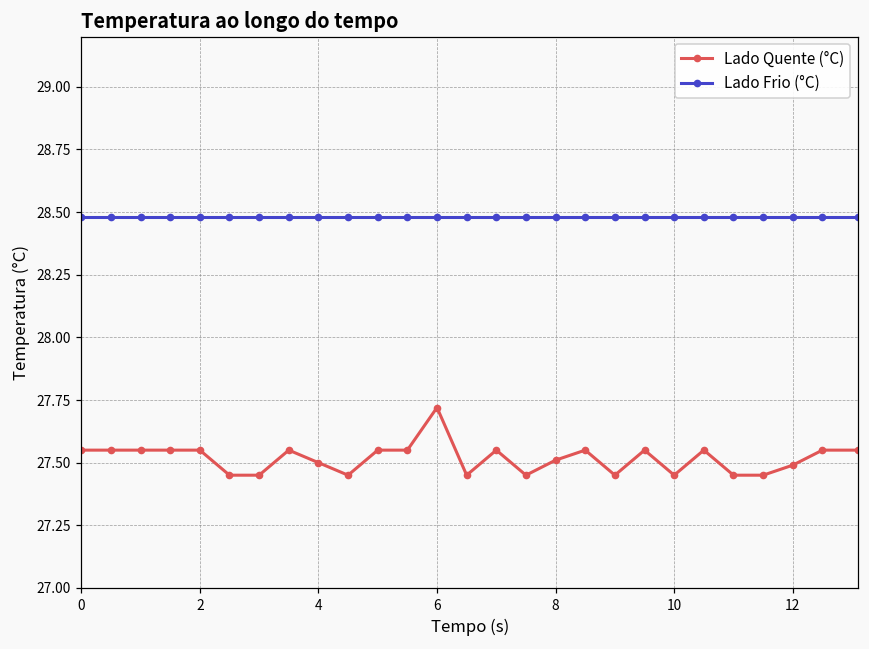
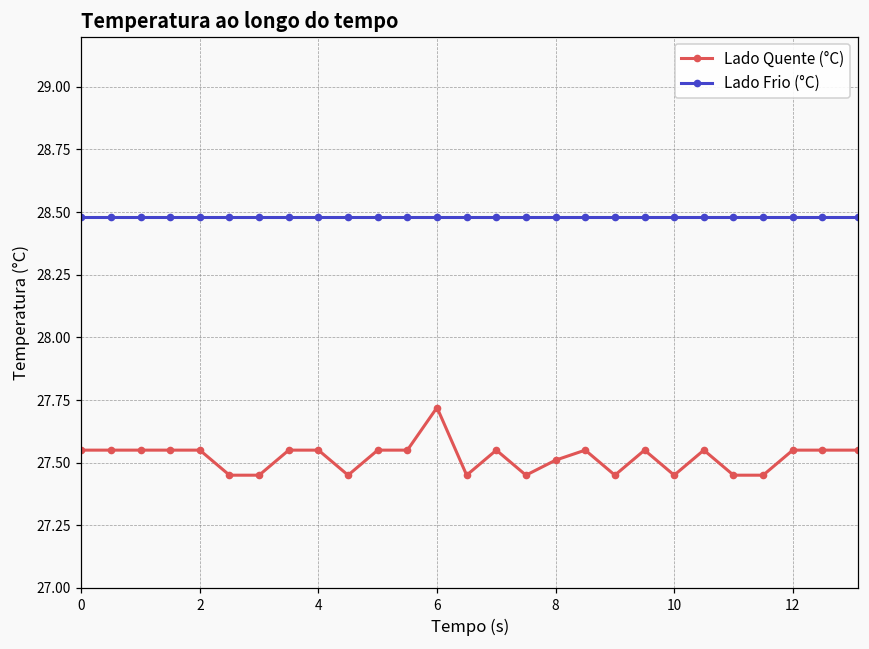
Lado Quente (°C), 4: 27.50 -> 27.55
Lado Quente (°C), 12: 27.49 -> 27.55
